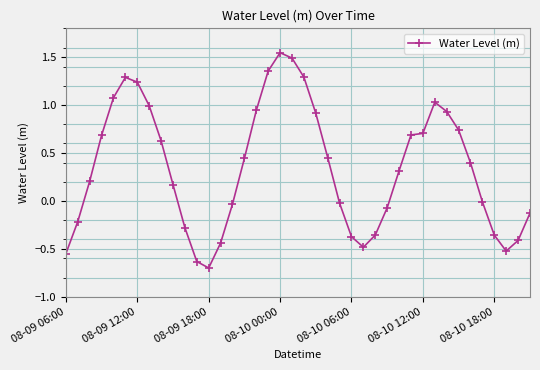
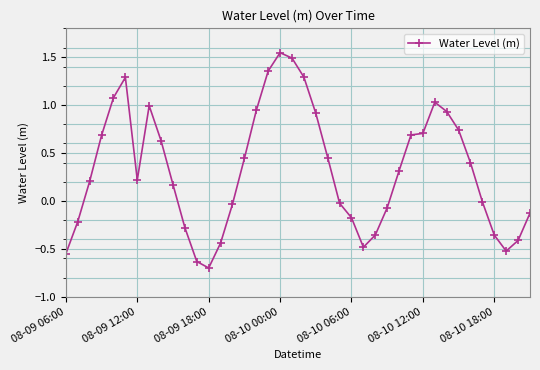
08-09 12:00: 1.2 -> 0.2
08-10 06:00: -0.4 -> -0.2
